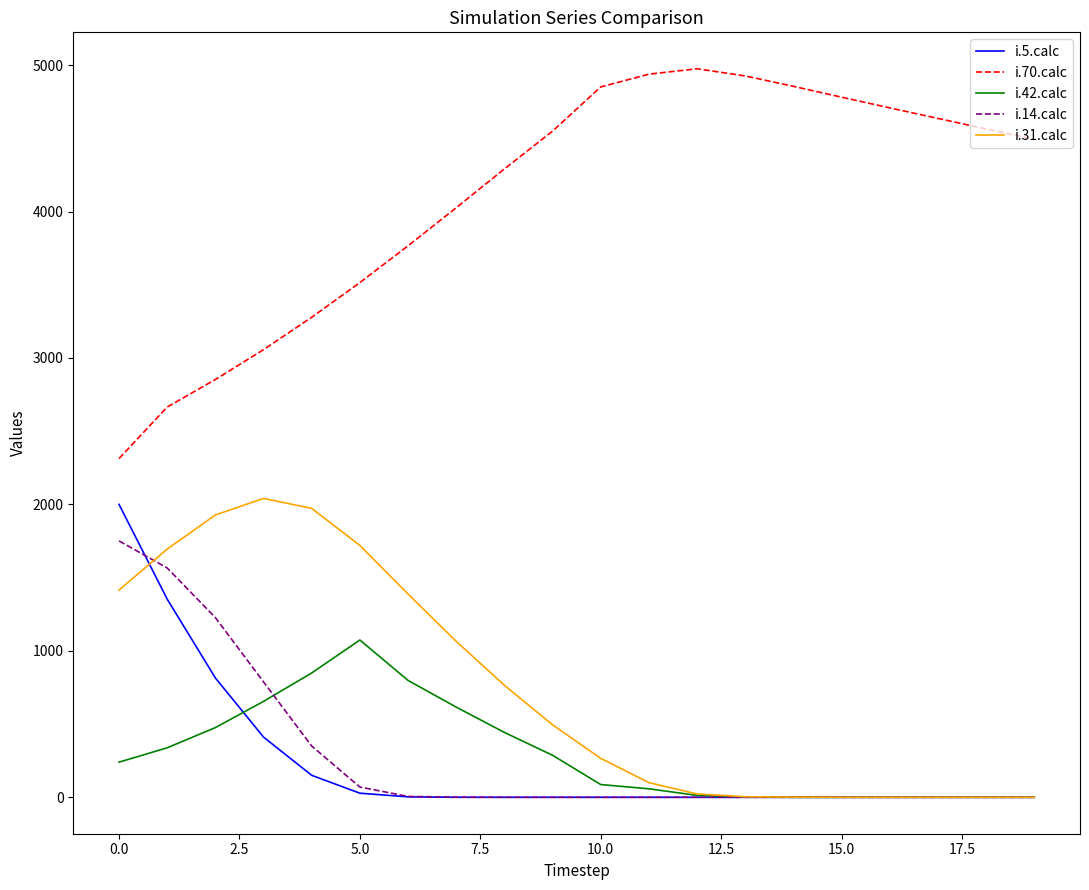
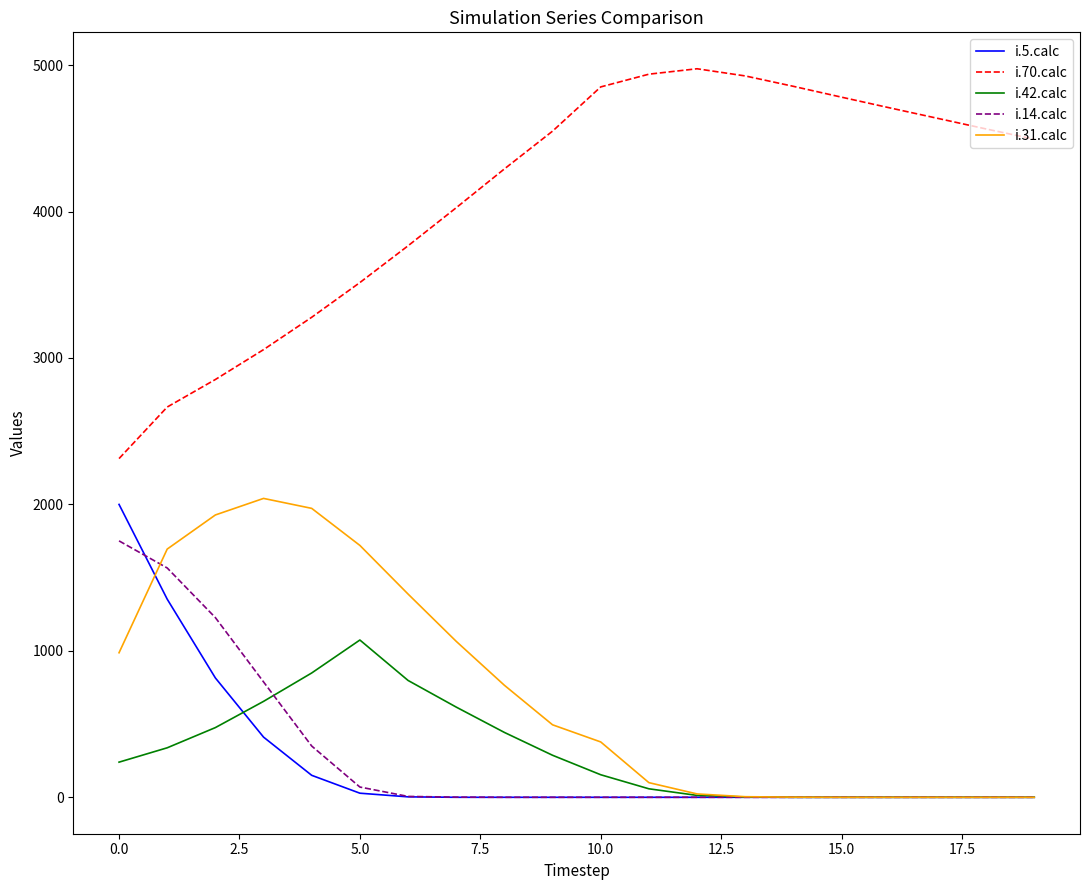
i.31.calc, 0.0: 1420 -> 990
i.42.calc, 10.0: 90 -> 150
i.31.calc, 10.0: 270 -> 380
